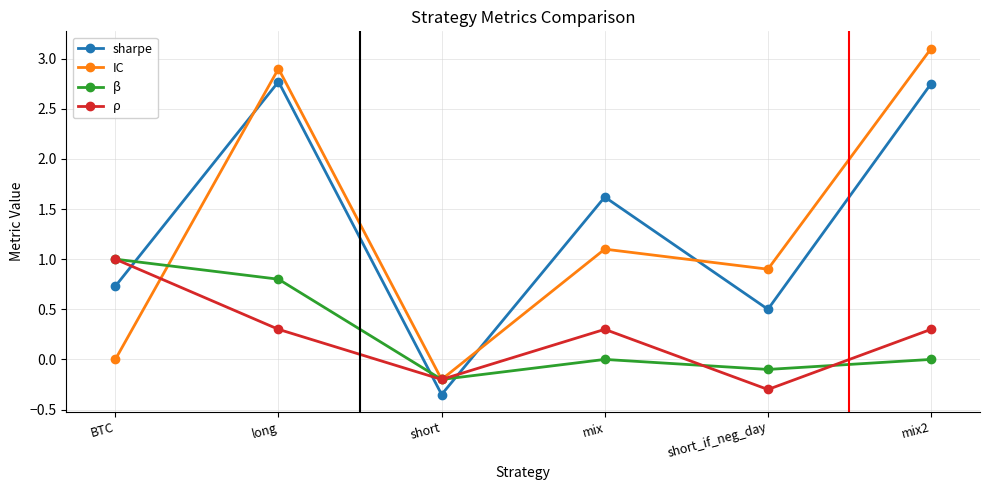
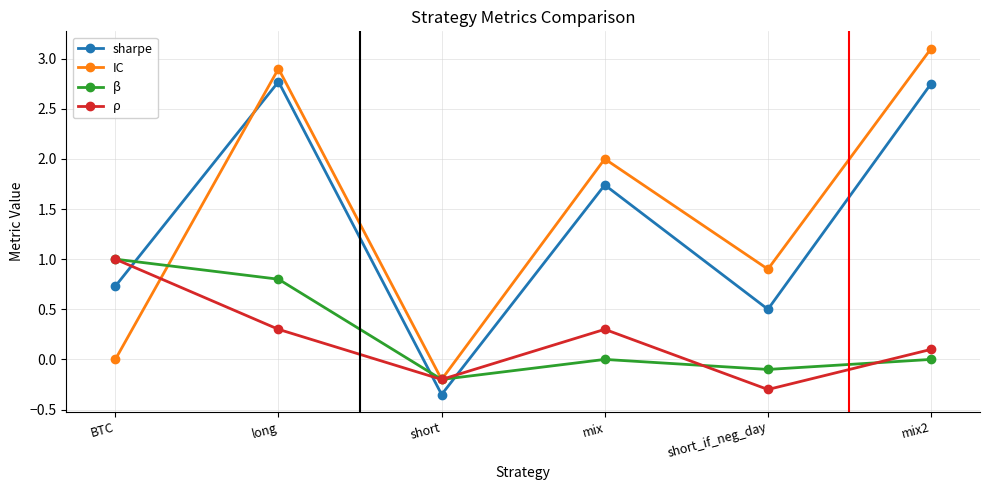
sharpe, mix: 1.62 -> 1.74
IC, mix: 1.1 -> 2.0
ρ, mix2: 0.3 -> 0.1
